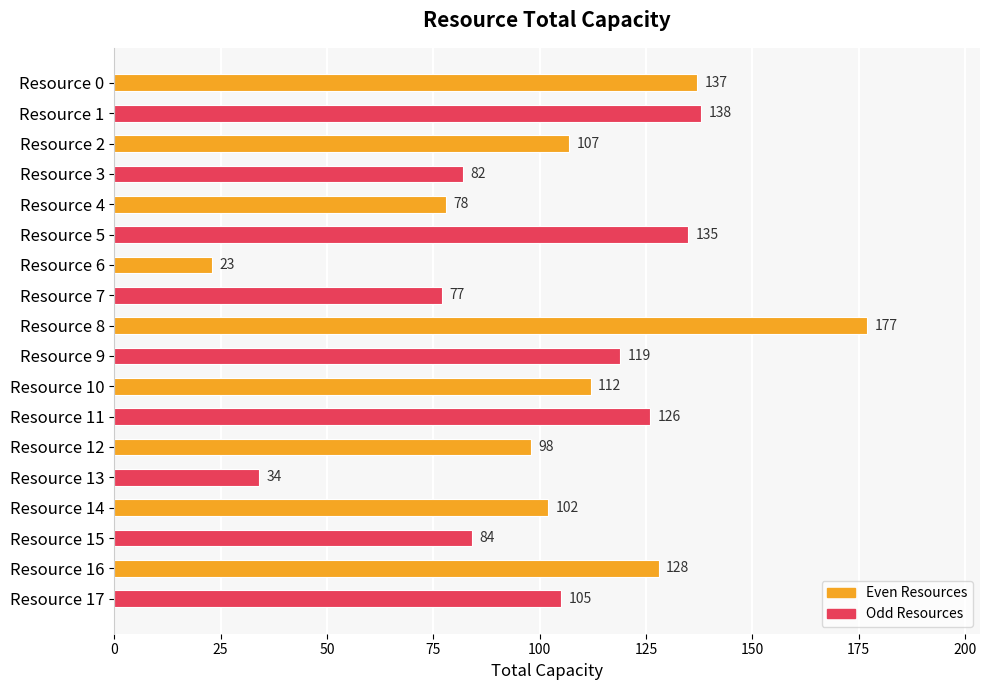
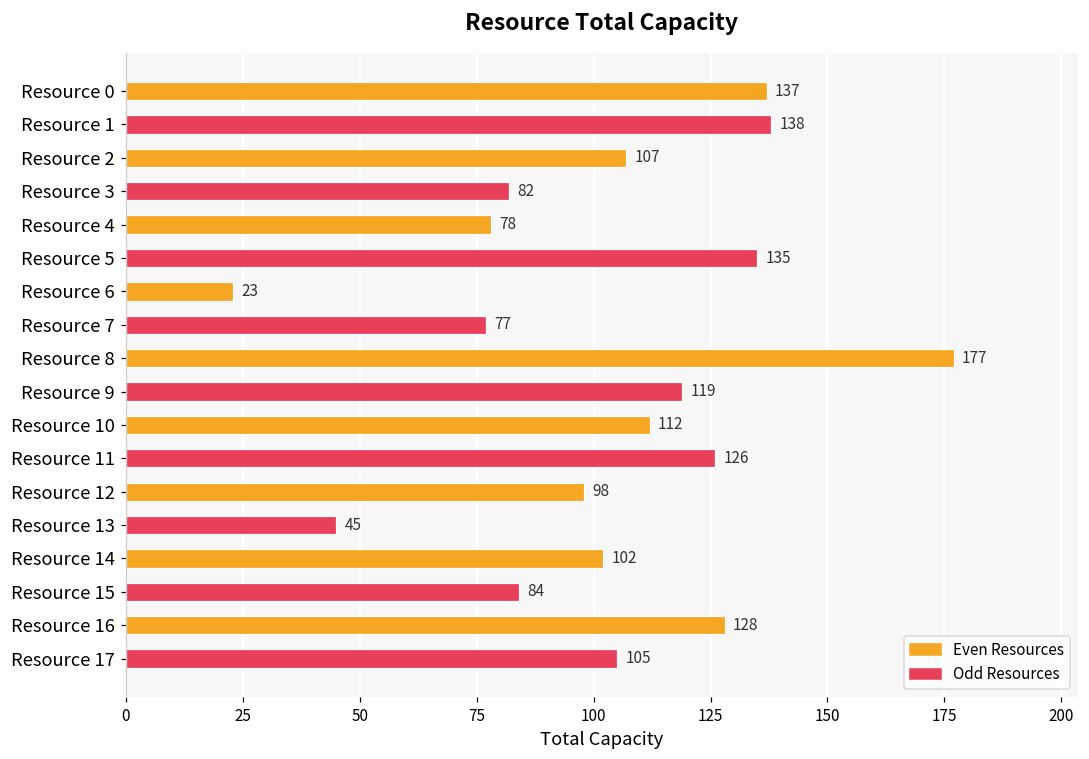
Resource 13: 34 -> 45
